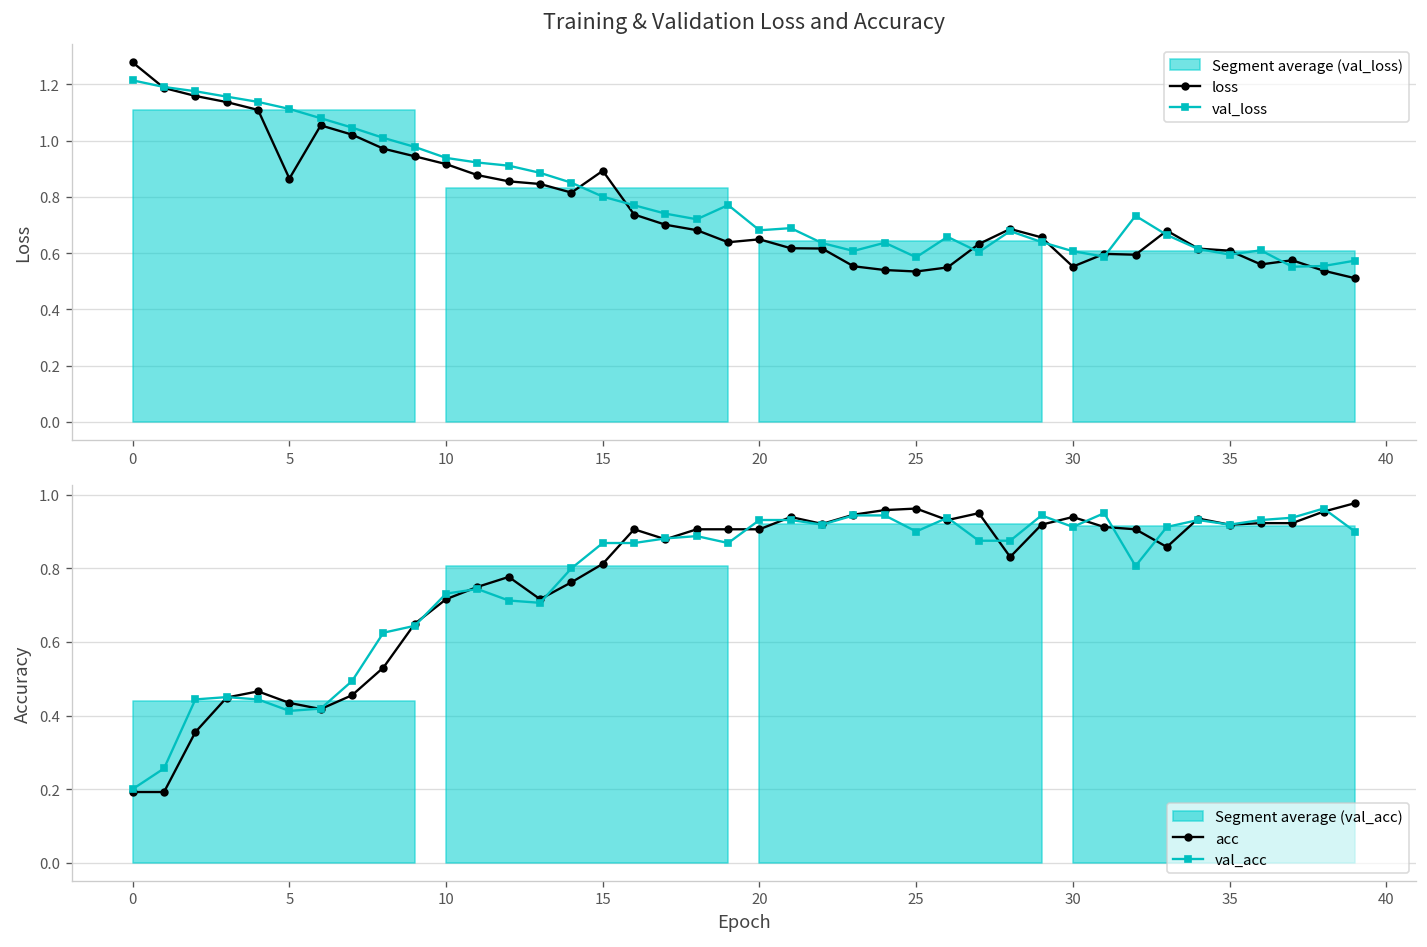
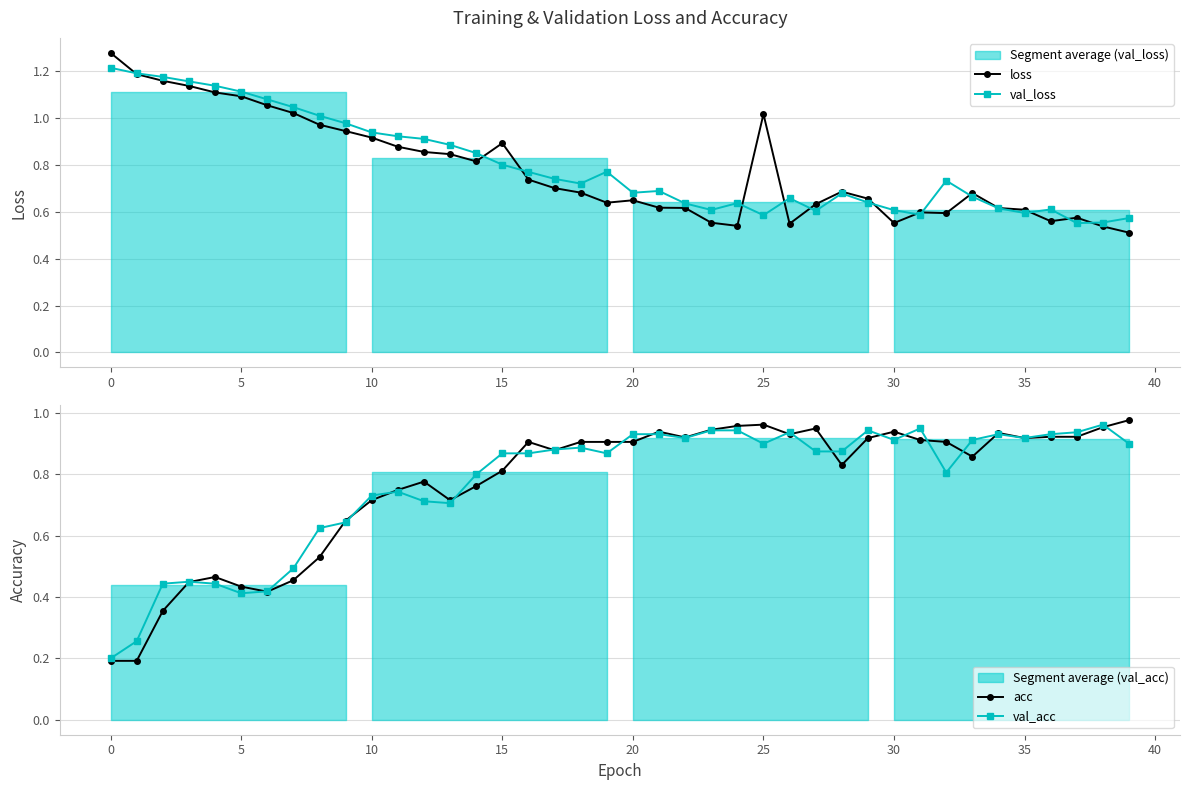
Training & Validation Loss and Accuracy, loss, 5: 0.86 -> 1.09
Training & Validation Loss and Accuracy, loss, 25: 0.53 -> 1.02
